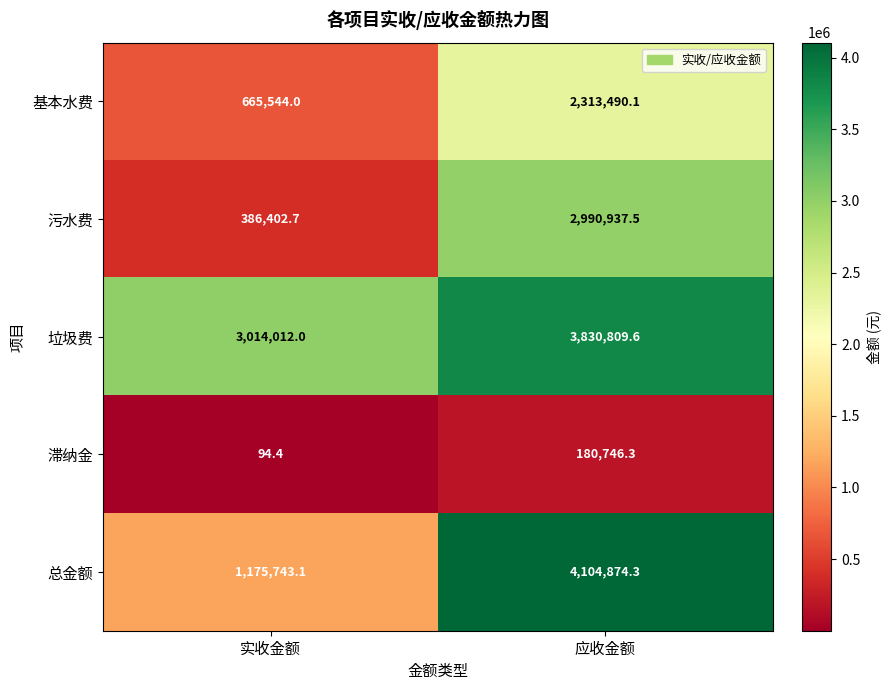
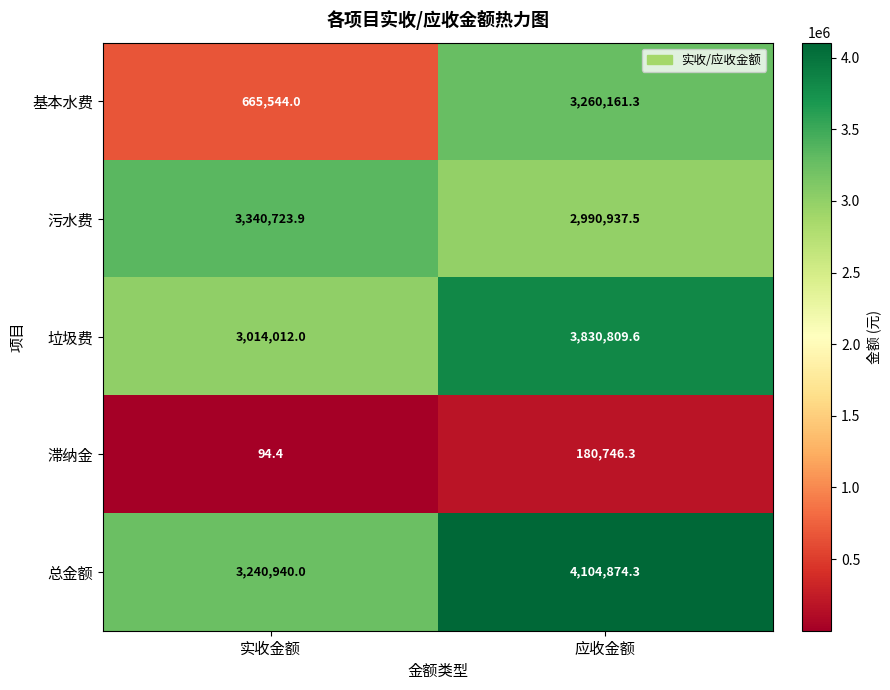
基本水费, 应收金额: 2,313,490.1 -> 3,260,161.3
污水费, 实收金额: 386,402.7 -> 3,340,723.9
总金额, 实收金额: 1,175,743.1 -> 3,240,940.0
